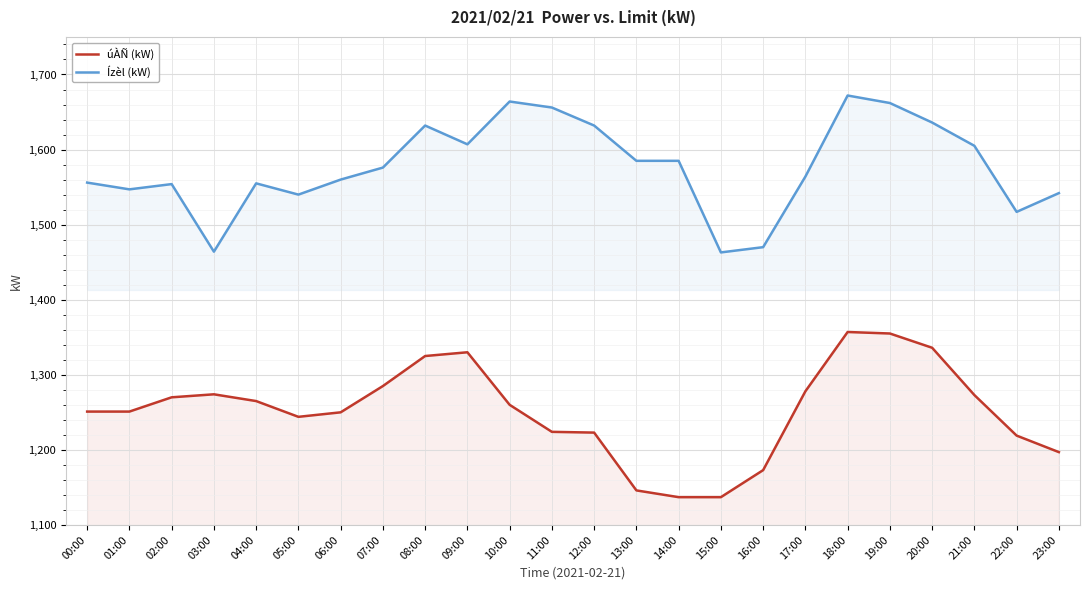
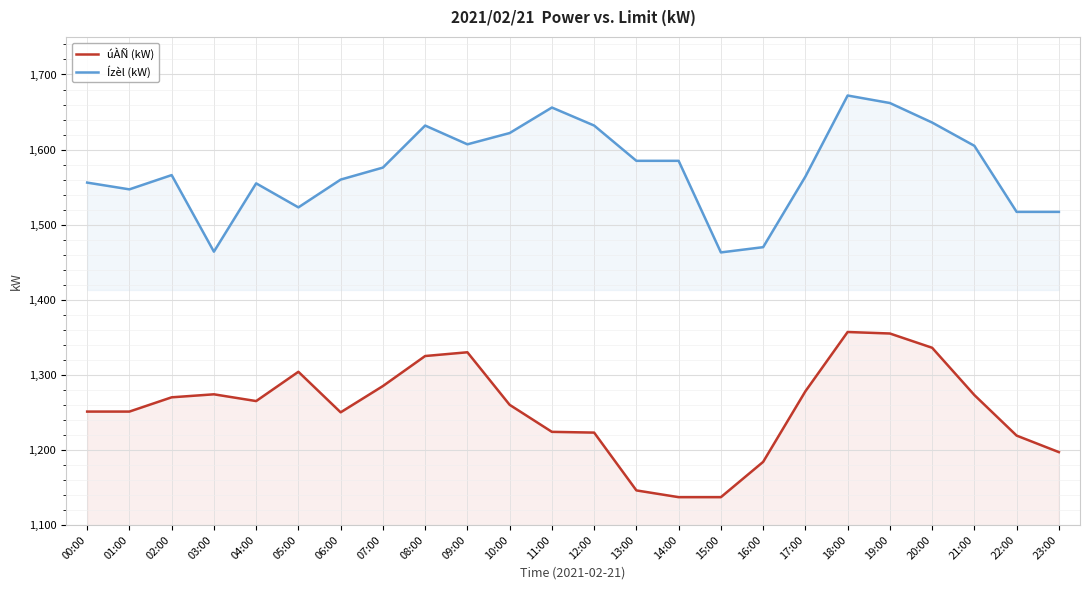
Ízèl (kW), 02:00: 1,550 -> 1,570
úÀÑ (kW), 05:00: 1,240 -> 1,300
Ízèl (kW), 05:00: 1,540 -> 1,520
Ízèl (kW), 10:00: 1,660 -> 1,620
úÀÑ (kW), 16:00: 1,170 -> 1,180
Ízèl (kW), 23:00: 1,540 -> 1,520
